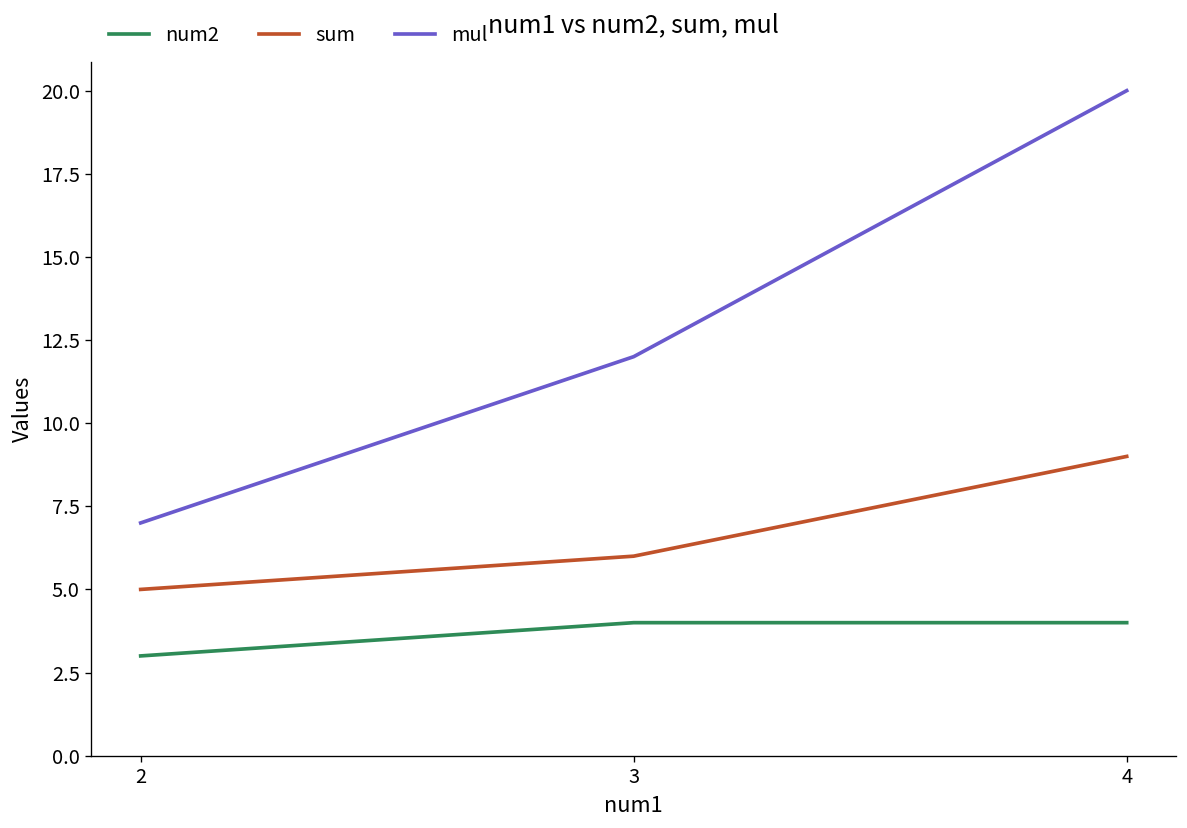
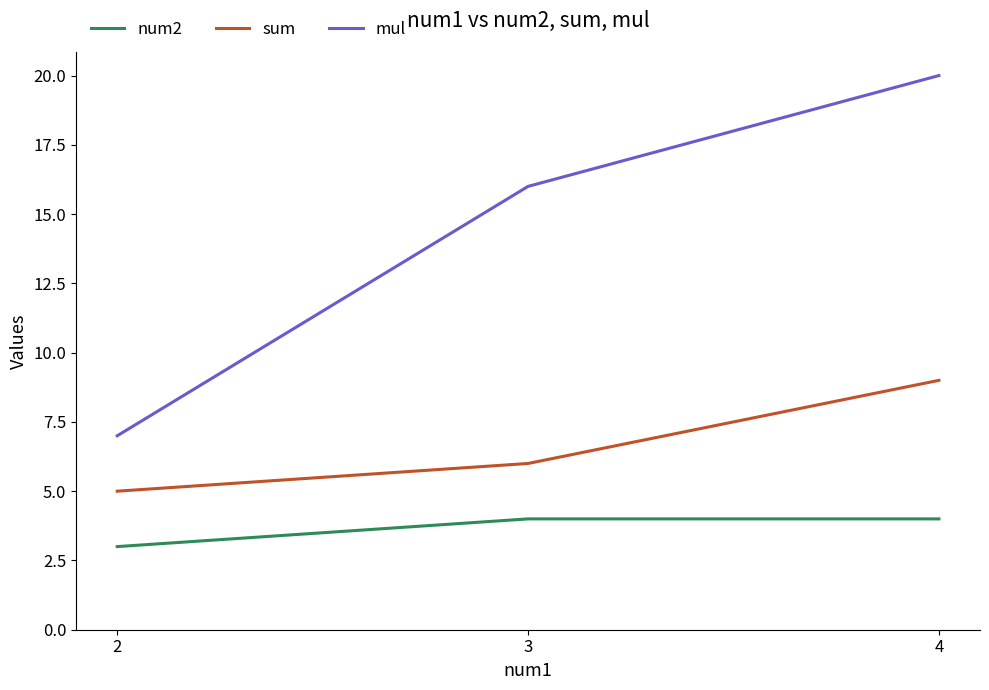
mul, 3: 12 -> 16
